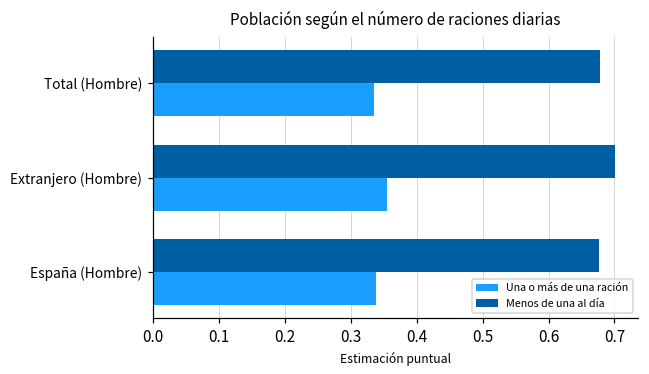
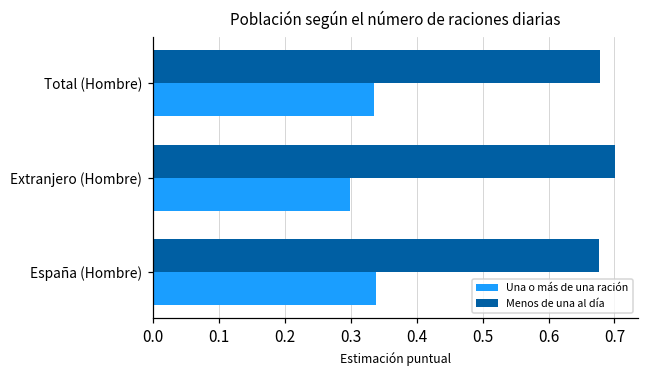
Una o más de una ración, Extranjero (Hombre): 0.36 -> 0.30
